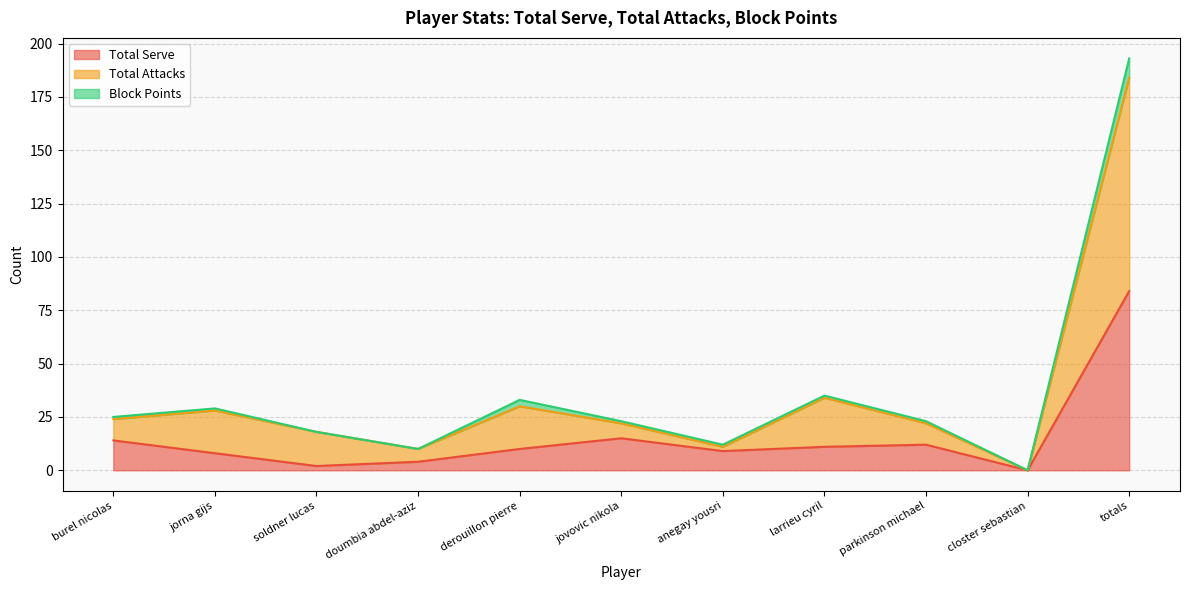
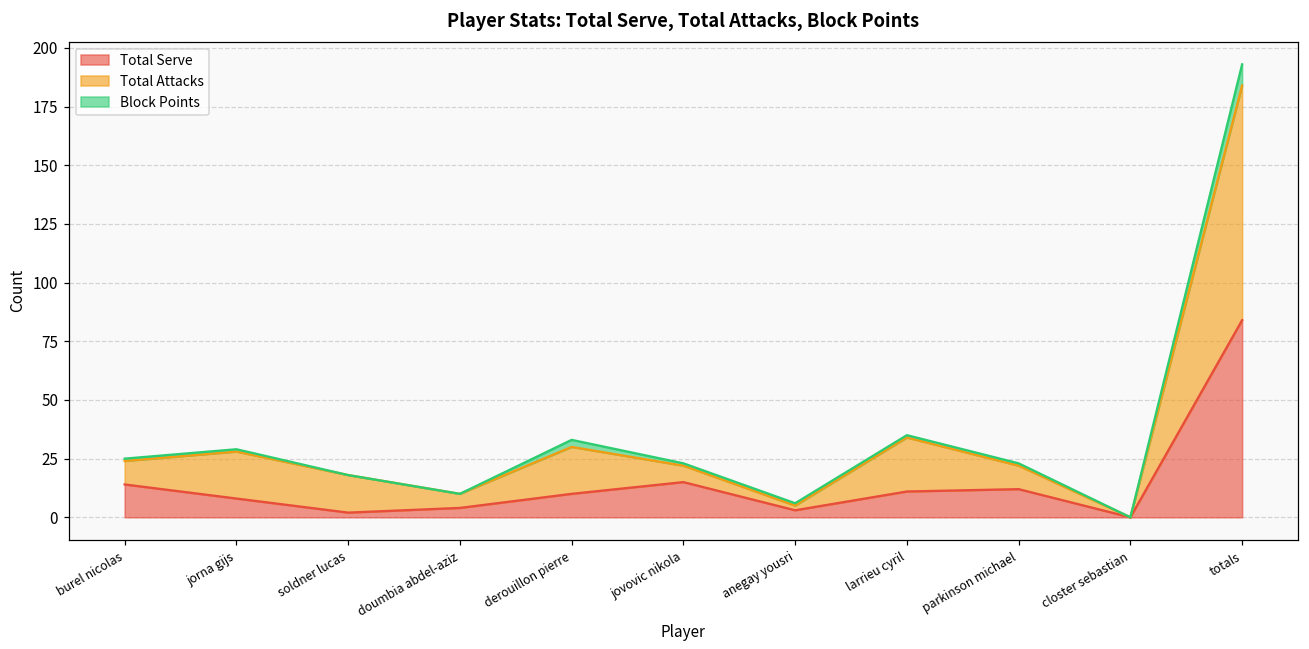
Total Serve, anegay yousri: 9 -> 3
